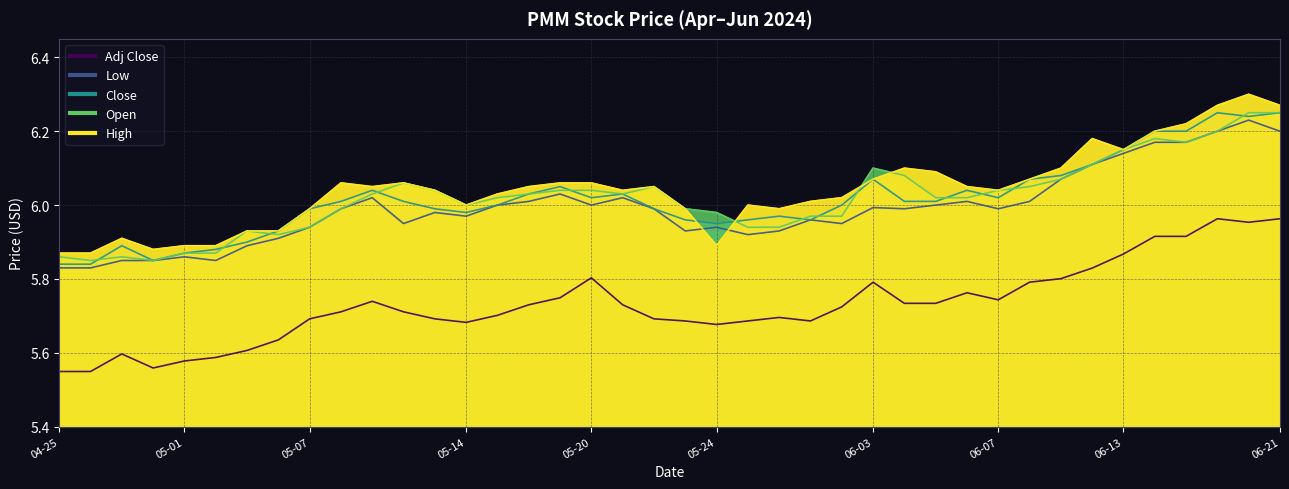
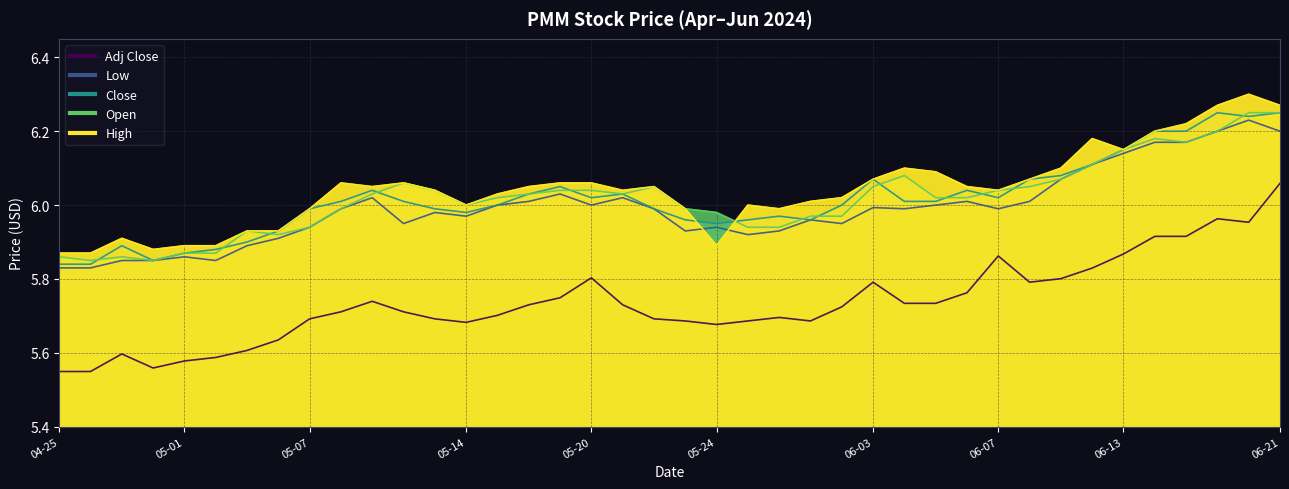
Open, 06-03: 6.10 -> 6.05
Adj Close, 06-07: 5.74 -> 5.86
Adj Close, 06-21: 5.96 -> 6.06
